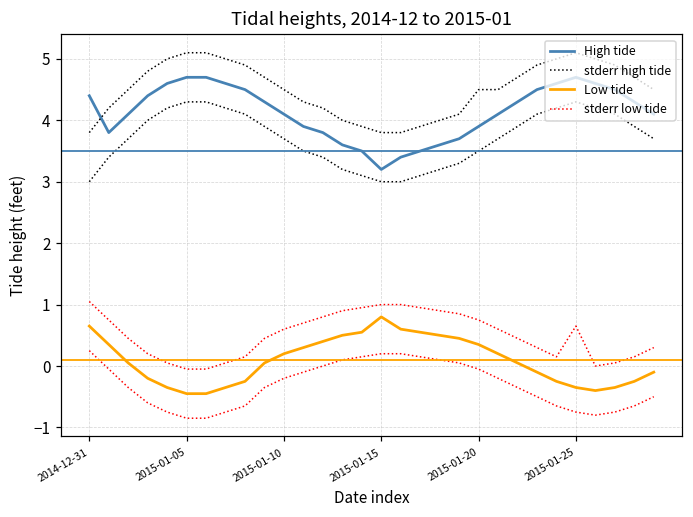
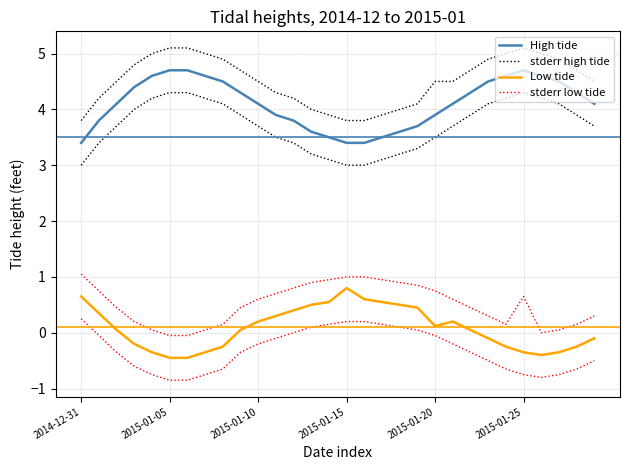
High tide, 2014-12-31: 4.4 -> 3.4
High tide, 2015-01-15: 3.2 -> 3.4
Low tide, 2015-01-20: 0.4 -> 0.1
